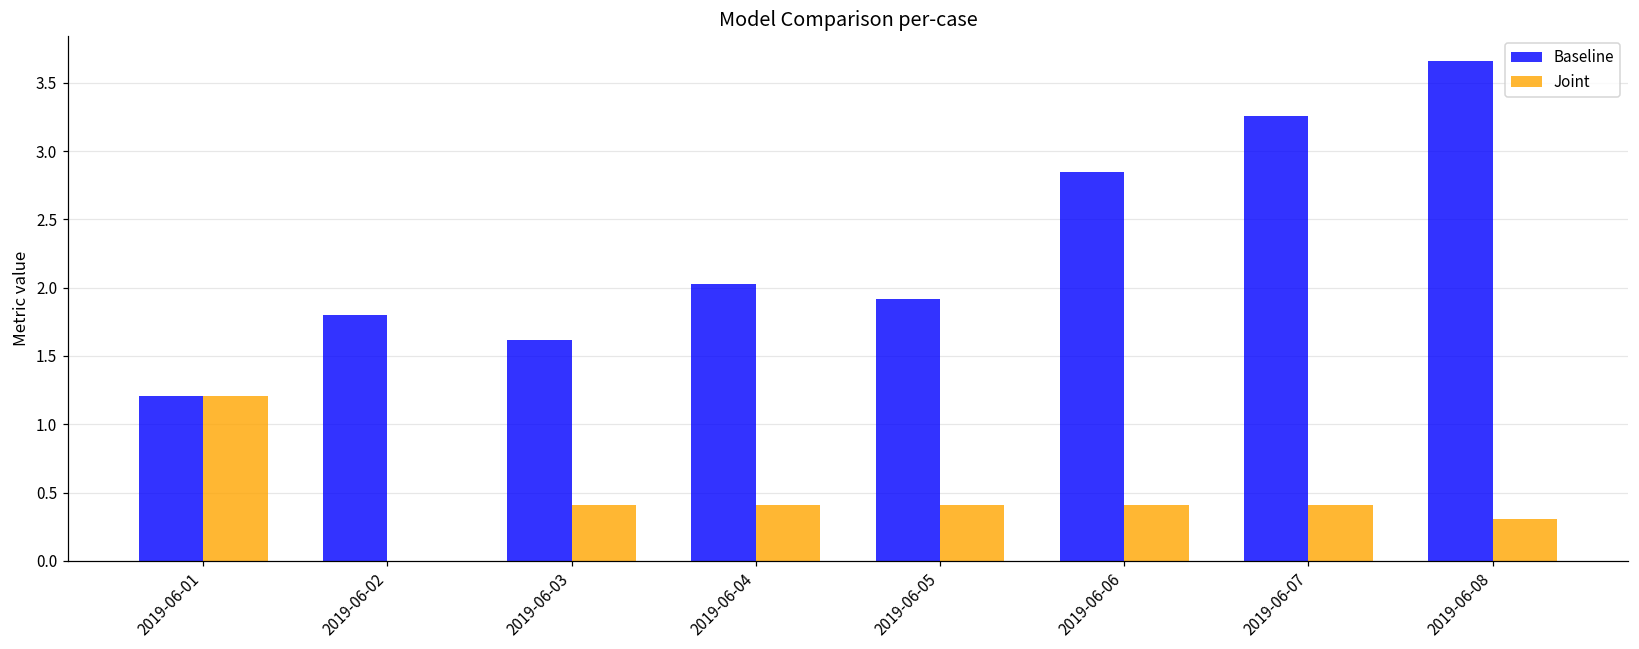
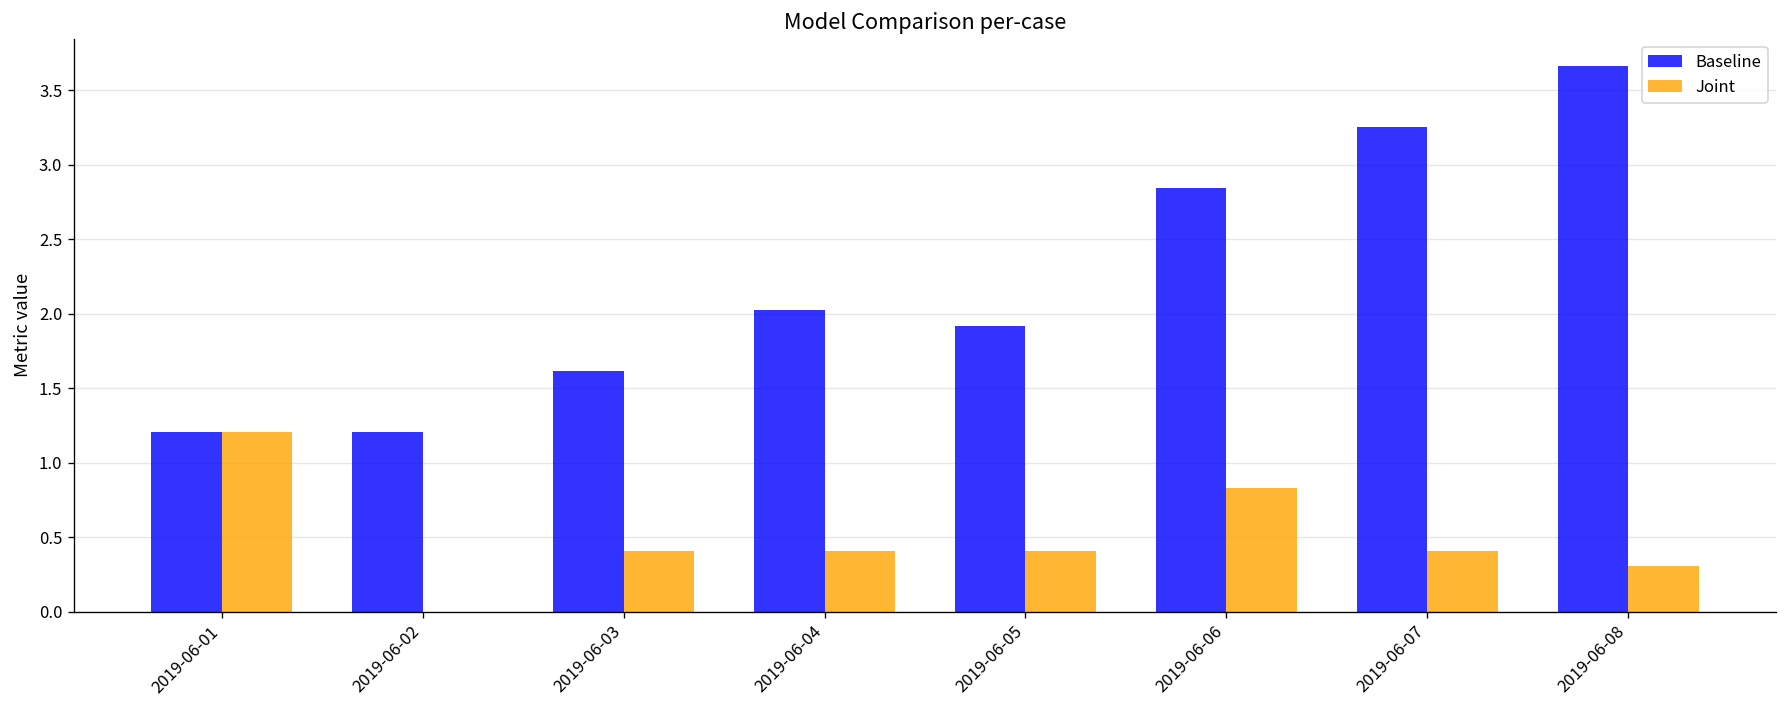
Baseline, 2019-06-02: 1.80 -> 1.21
Joint, 2019-06-06: 0.41 -> 0.83
